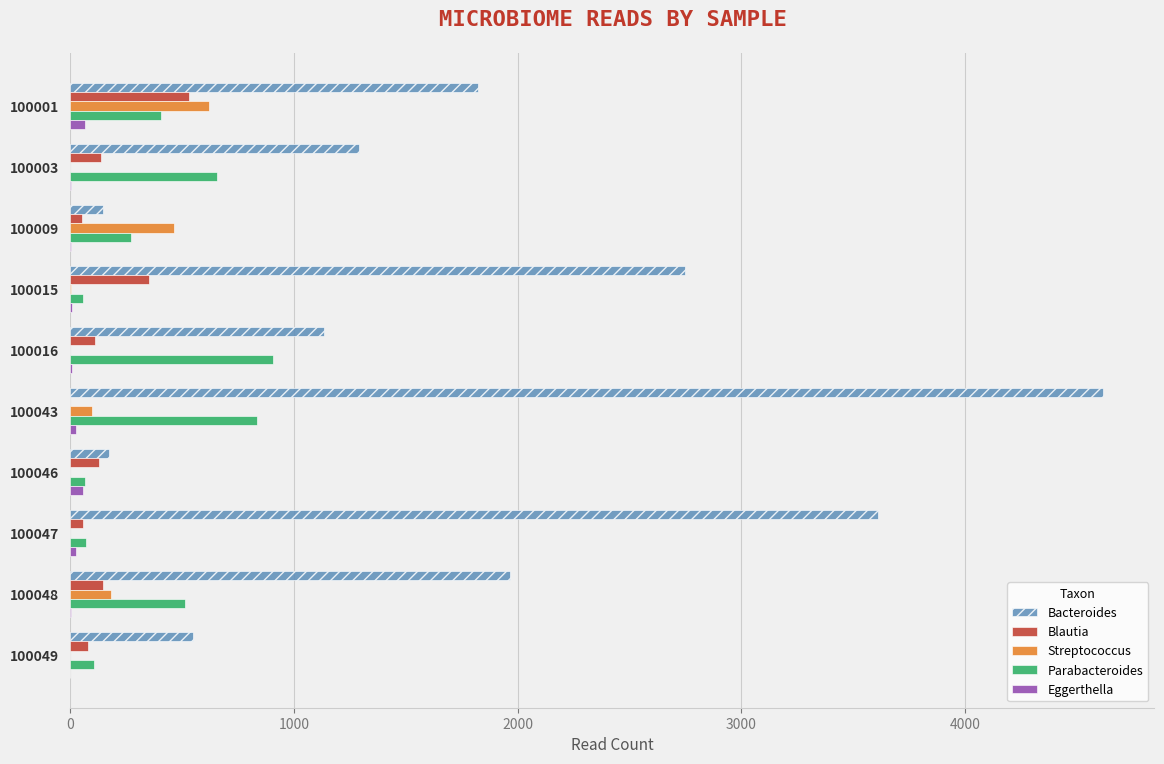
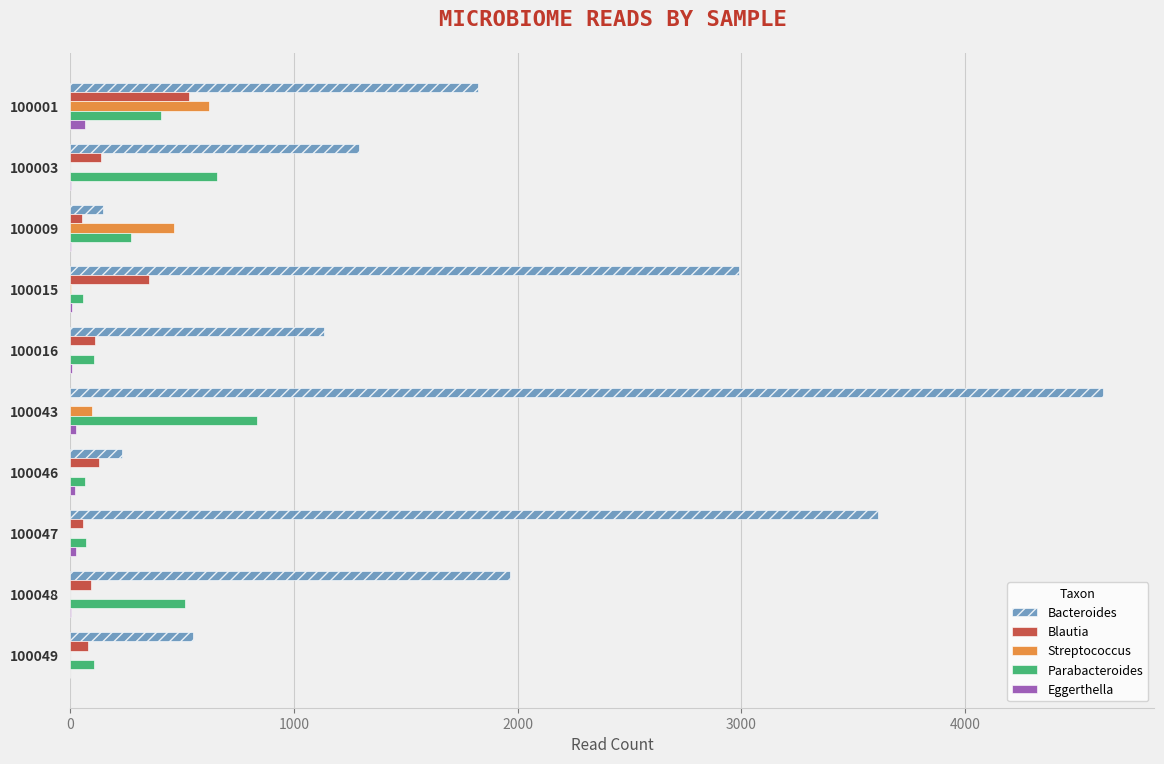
Bacteroides, 100015: 2750 -> 2990
Parabacteroides, 100016: 910 -> 110
Bacteroides, 100046: 170 -> 230
Eggerthella, 100046: 60 -> 20
Blautia, 100048: 140 -> 90
Streptococcus, 100048: 180 -> 0
